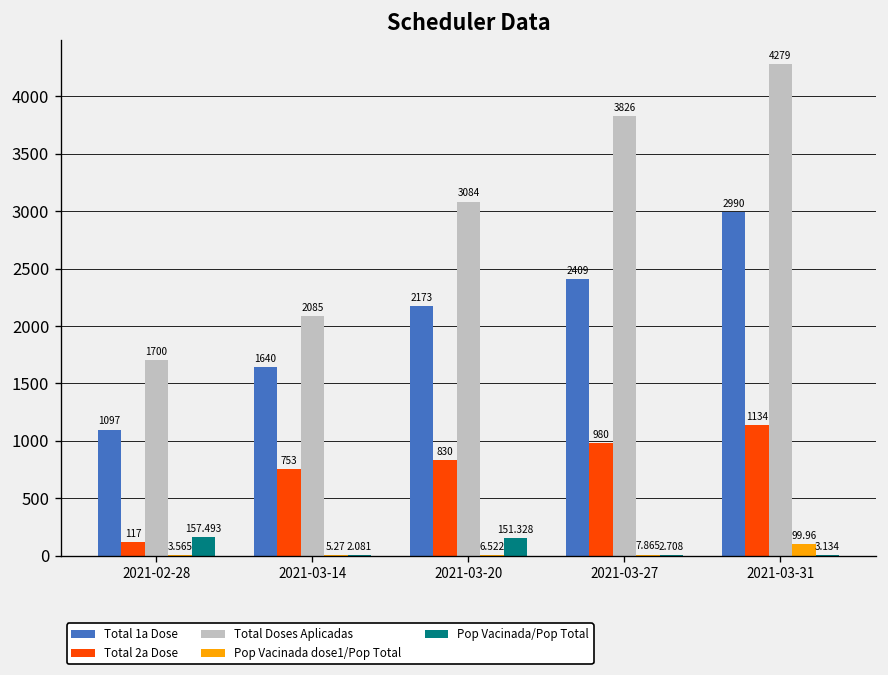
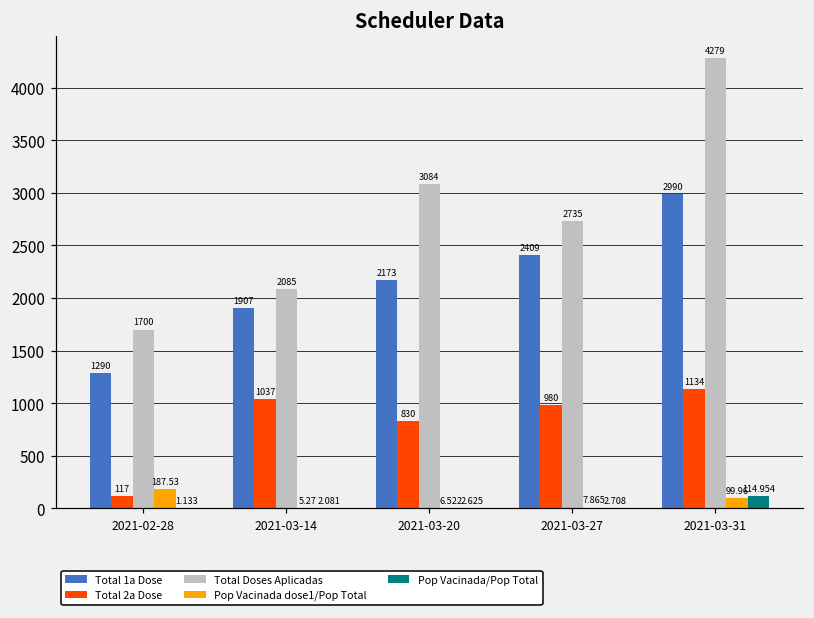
Total 1a Dose, 2021-02-28: 1097 -> 1290
Pop Vacinada dose1/Pop Total, 2021-02-28: 3.565 -> 187.53
Pop Vacinada/Pop Total, 2021-02-28: 157.493 -> 1.133
Total 1a Dose, 2021-03-14: 1640 -> 1907
Total 2a Dose, 2021-03-14: 753 -> 1037
Pop Vacinada/Pop Total, 2021-03-20: 151.328 -> 2.625
Total Doses Aplicadas, 2021-03-27: 3826 -> 2735
Pop Vacinada/Pop Total, 2021-03-31: 3.134 -> 114.954
